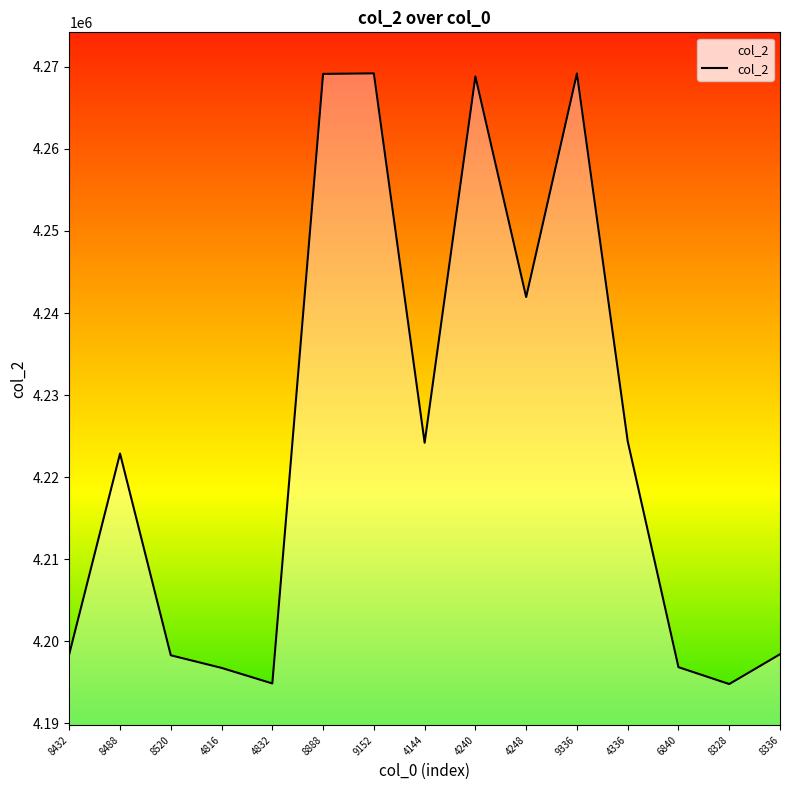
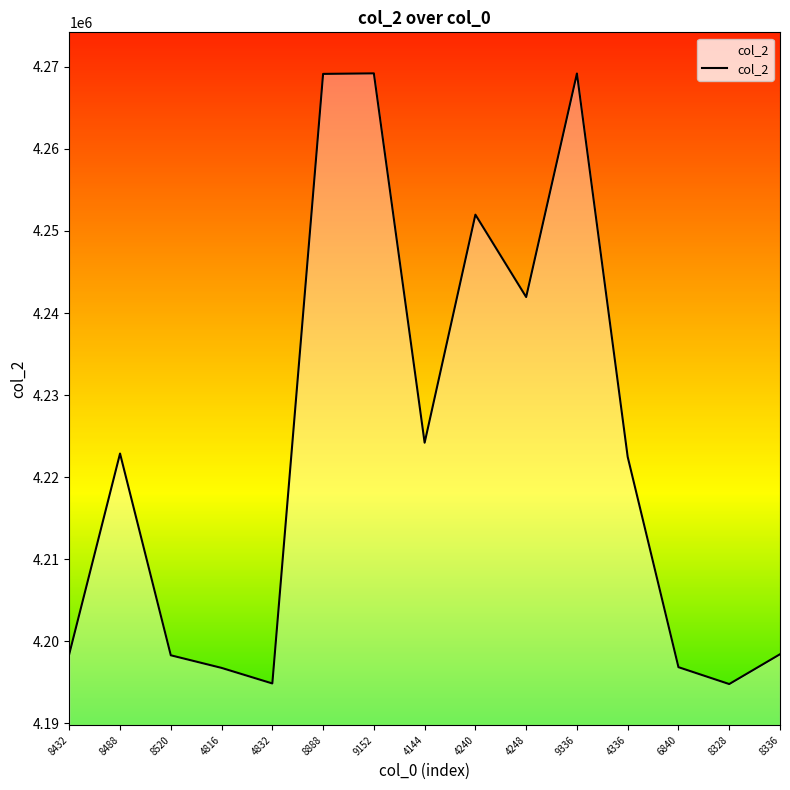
4240: 4269000 -> 4252000
4336: 4224000 -> 4222000
